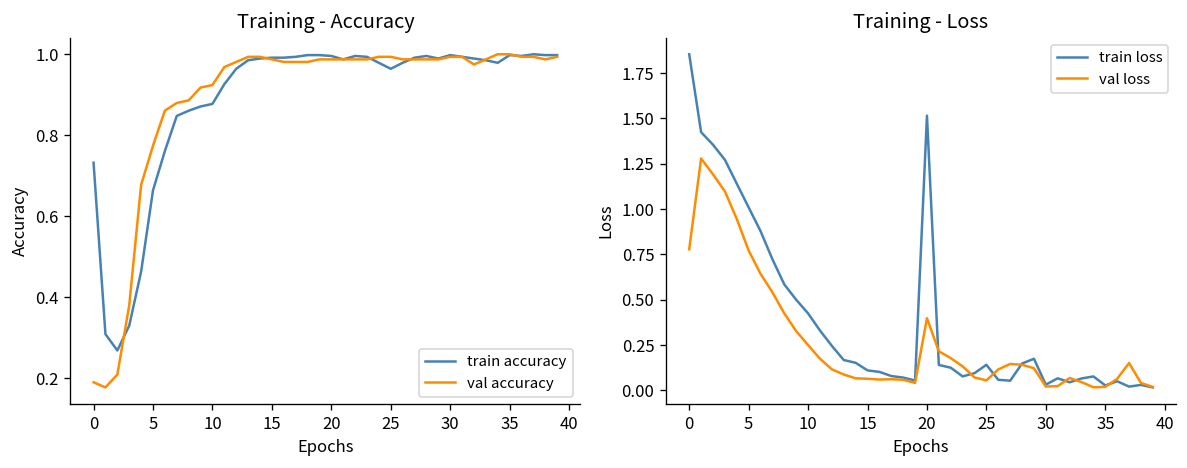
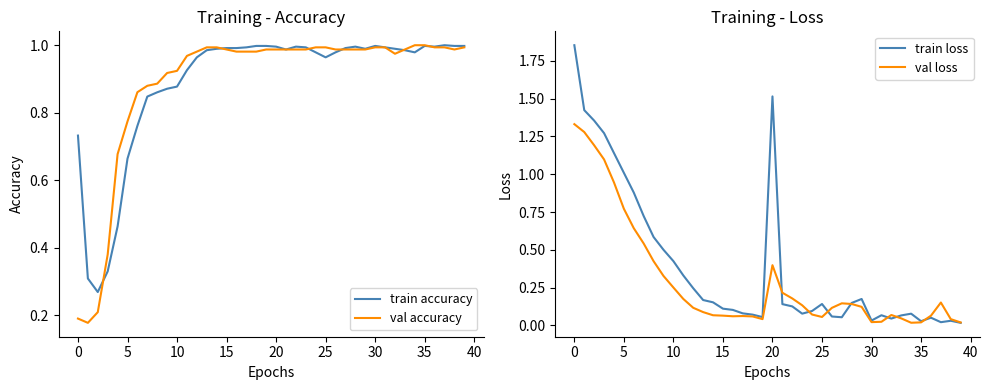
Training - Loss, val loss, 0: 0.78 -> 1.33
